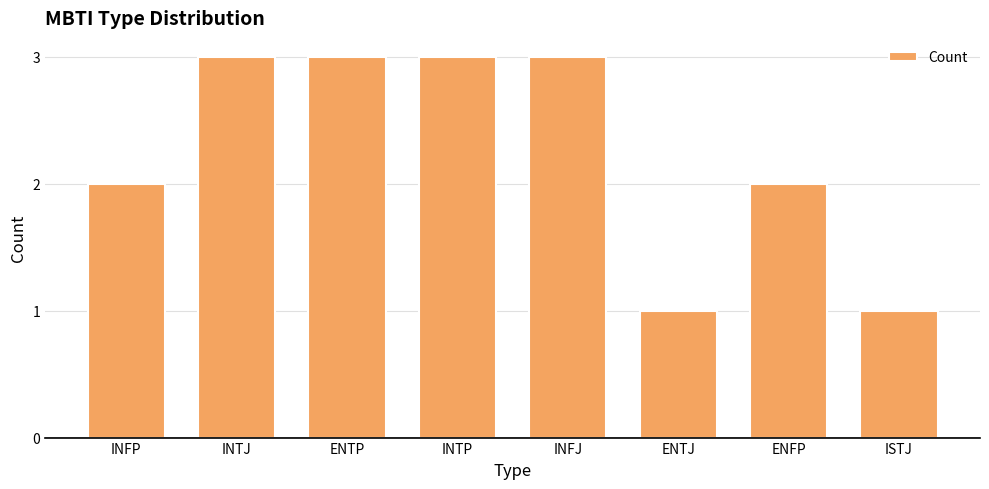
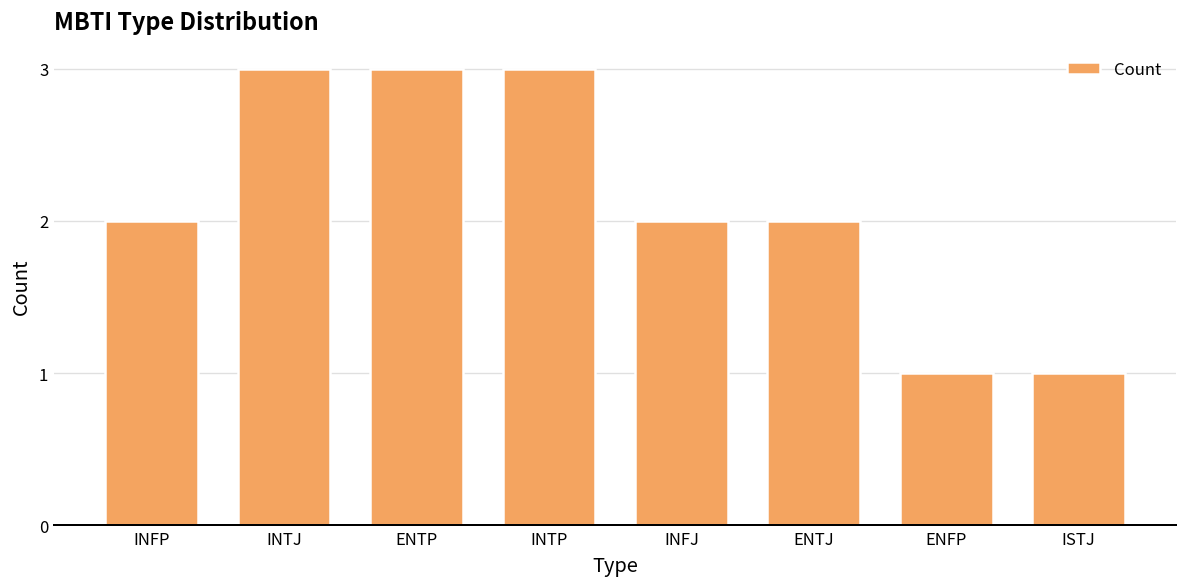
INFJ: 3 -> 2
ENTJ: 1 -> 2
ENFP: 2 -> 1
